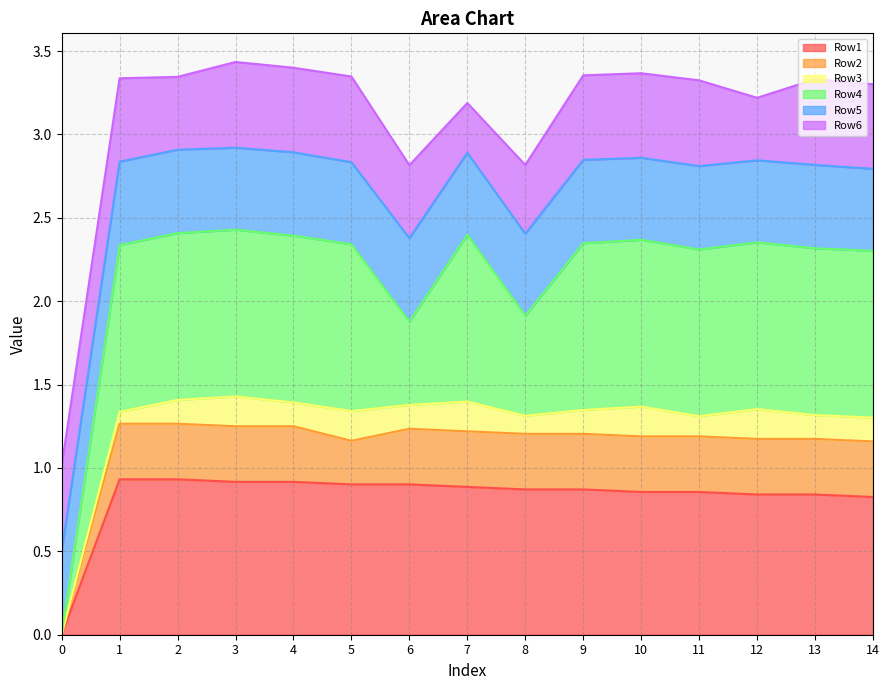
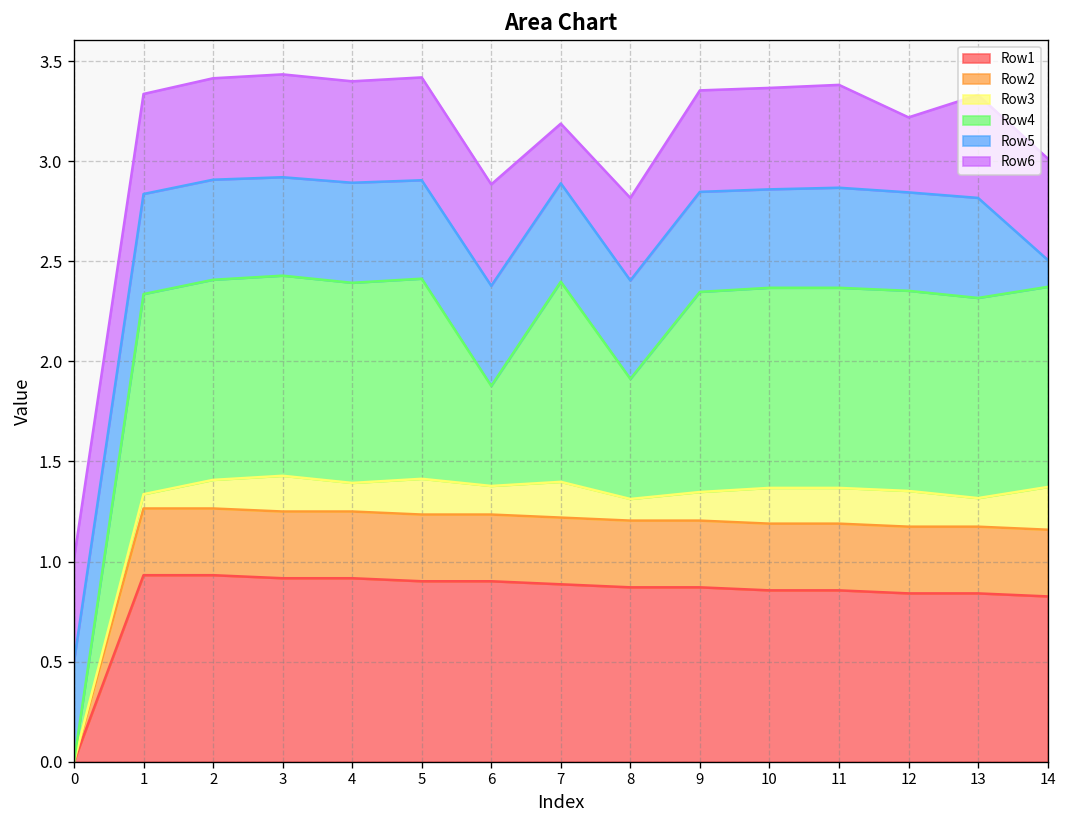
Row6, 2: 0.44 -> 0.51
Row2, 5: 0.26 -> 0.33
Row6, 6: 0.44 -> 0.51
Row3, 11: 0.12 -> 0.18
Row3, 14: 0.14 -> 0.21
Row5, 14: 0.49 -> 0.14
